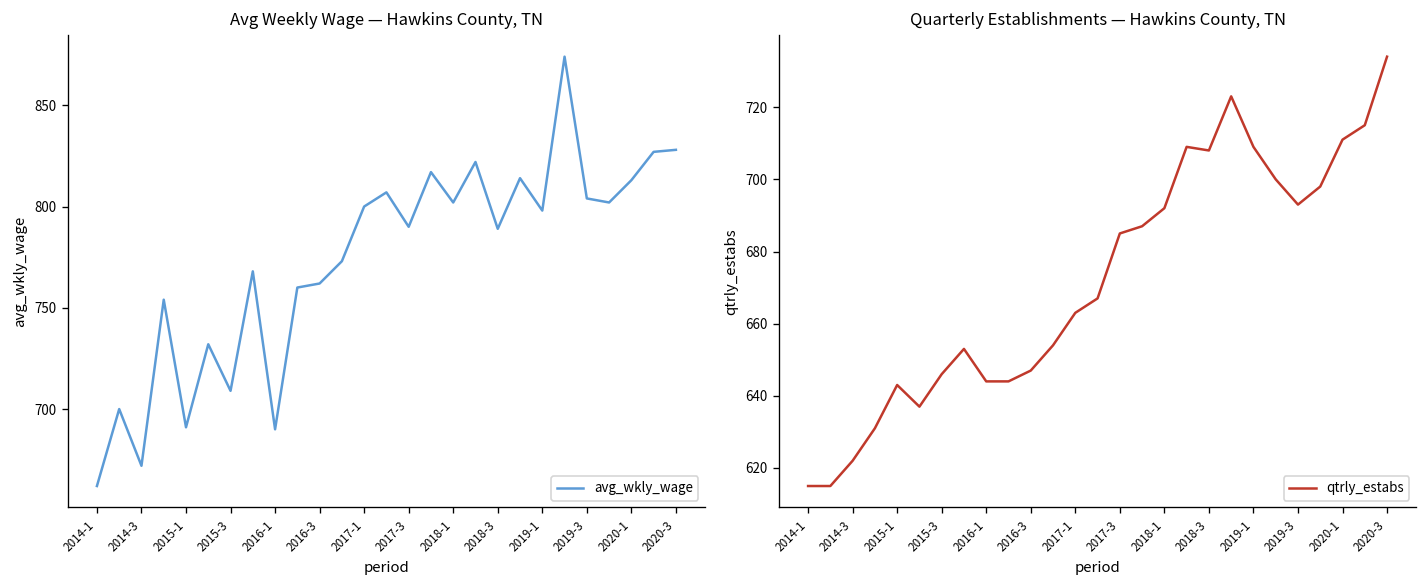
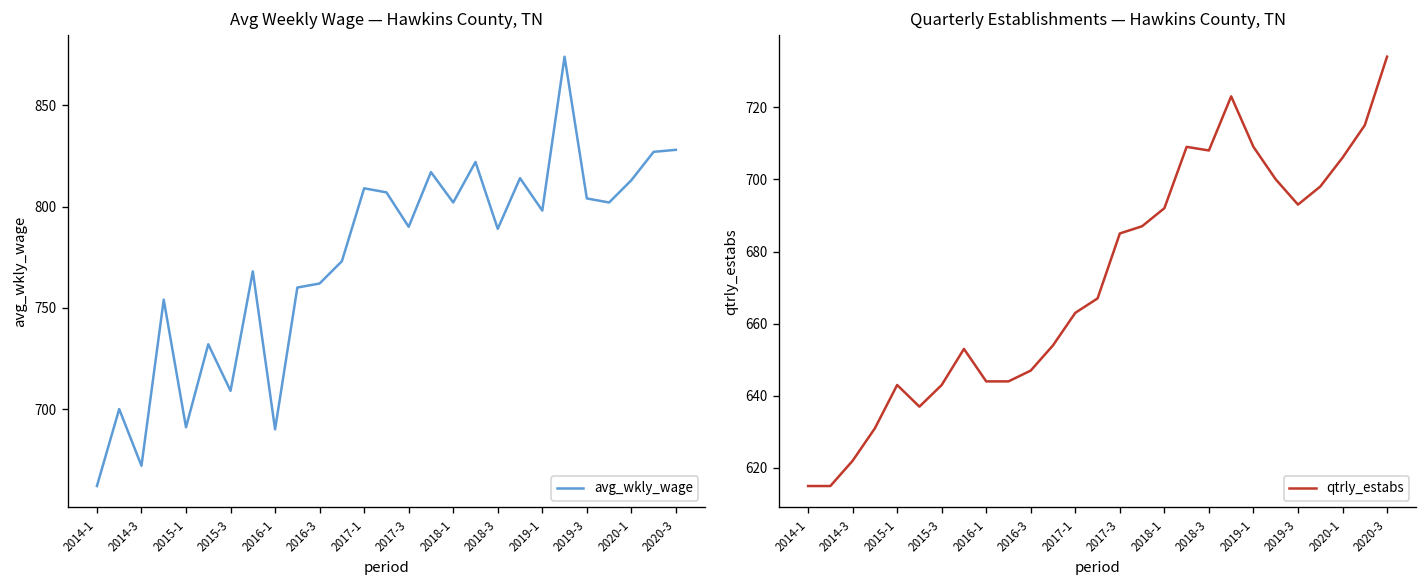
Avg Weekly Wage — Hawkins County, TN, 2017-1: 800 -> 809
Quarterly Establishments — Hawkins County, TN, 2015-3: 646 -> 643
Quarterly Establishments — Hawkins County, TN, 2020-1: 711 -> 706
